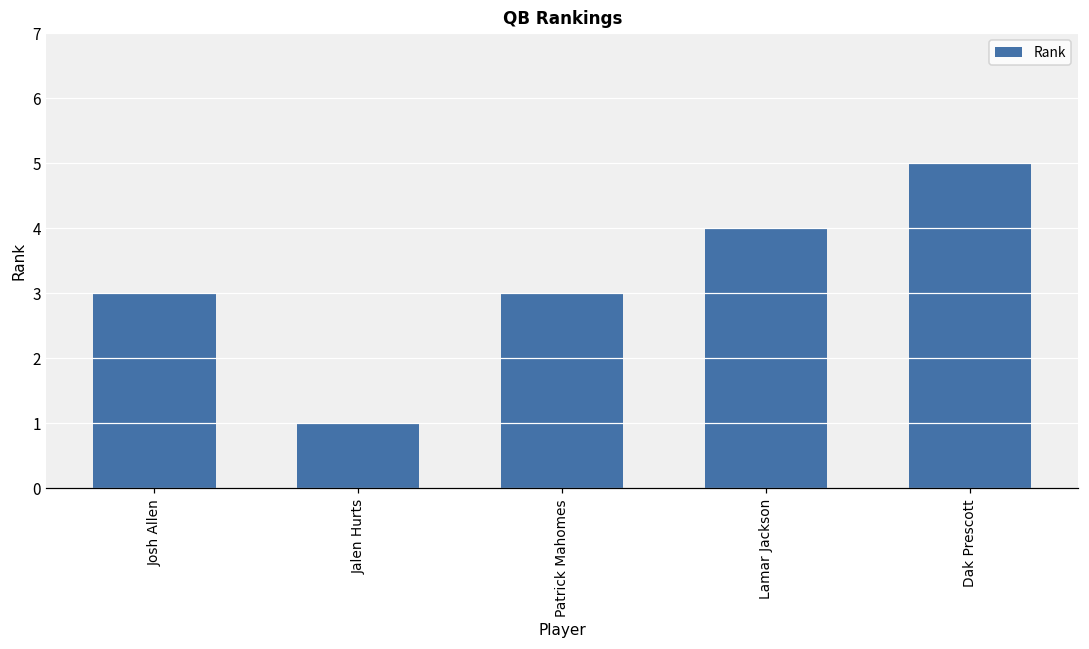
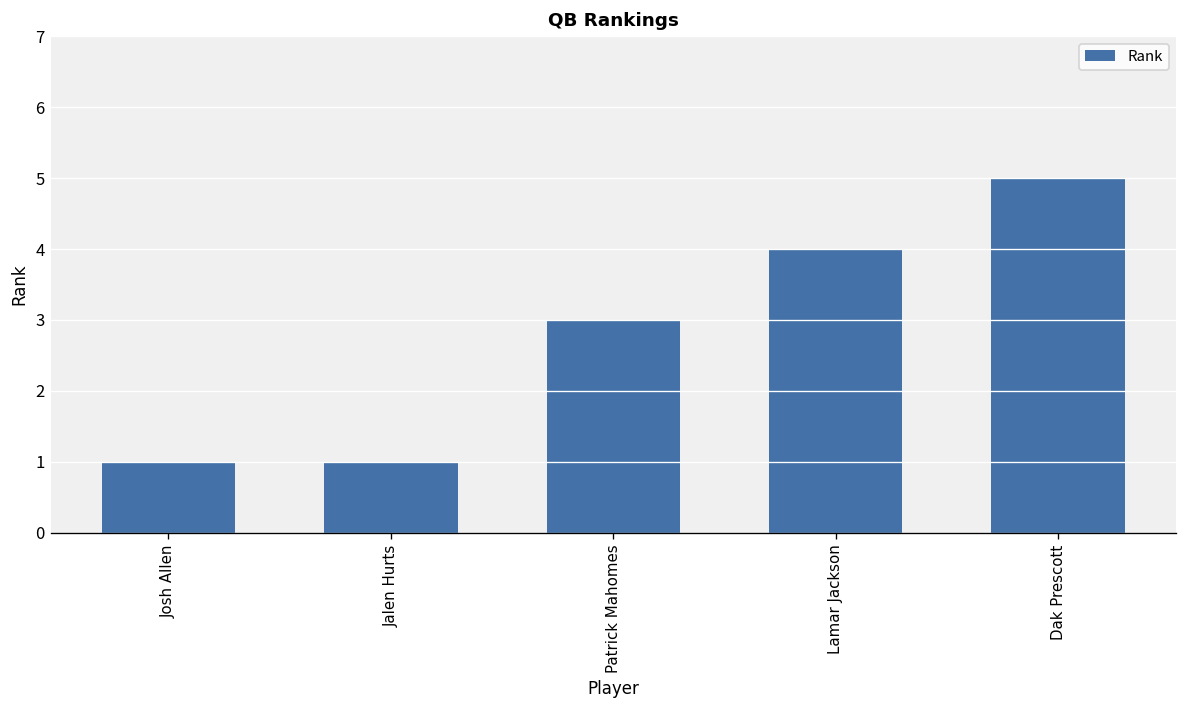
Josh Allen: 3 -> 1
